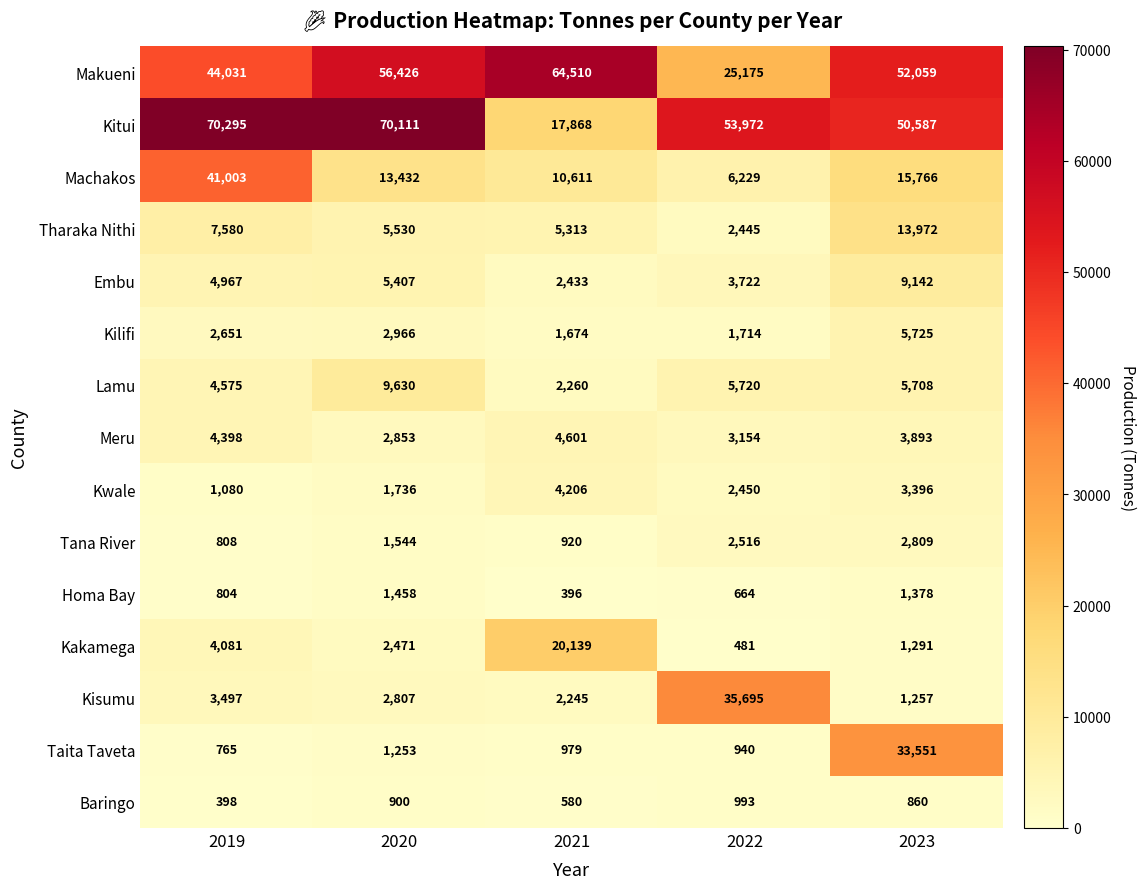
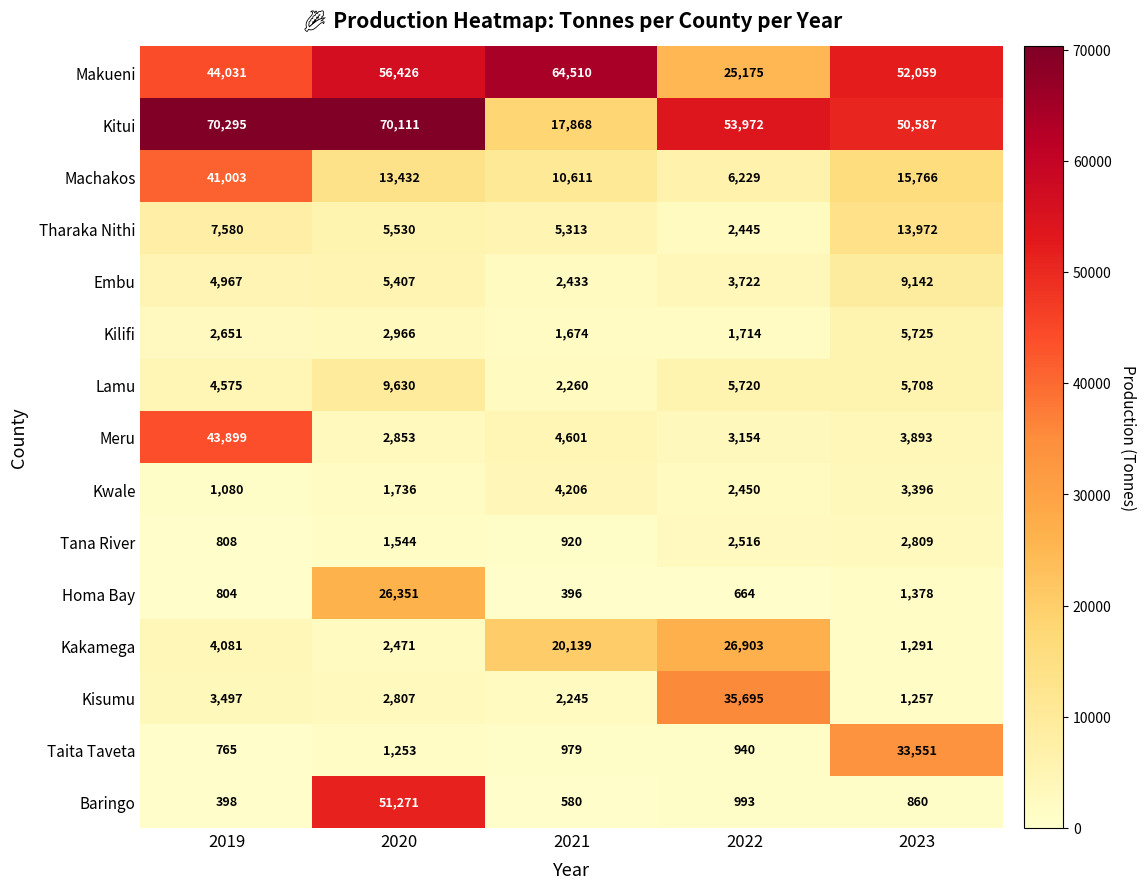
Meru, 2019: 4,398 -> 43,899
Homa Bay, 2020: 1,458 -> 26,351
Kakamega, 2022: 481 -> 26,903
Baringo, 2020: 900 -> 51,271
